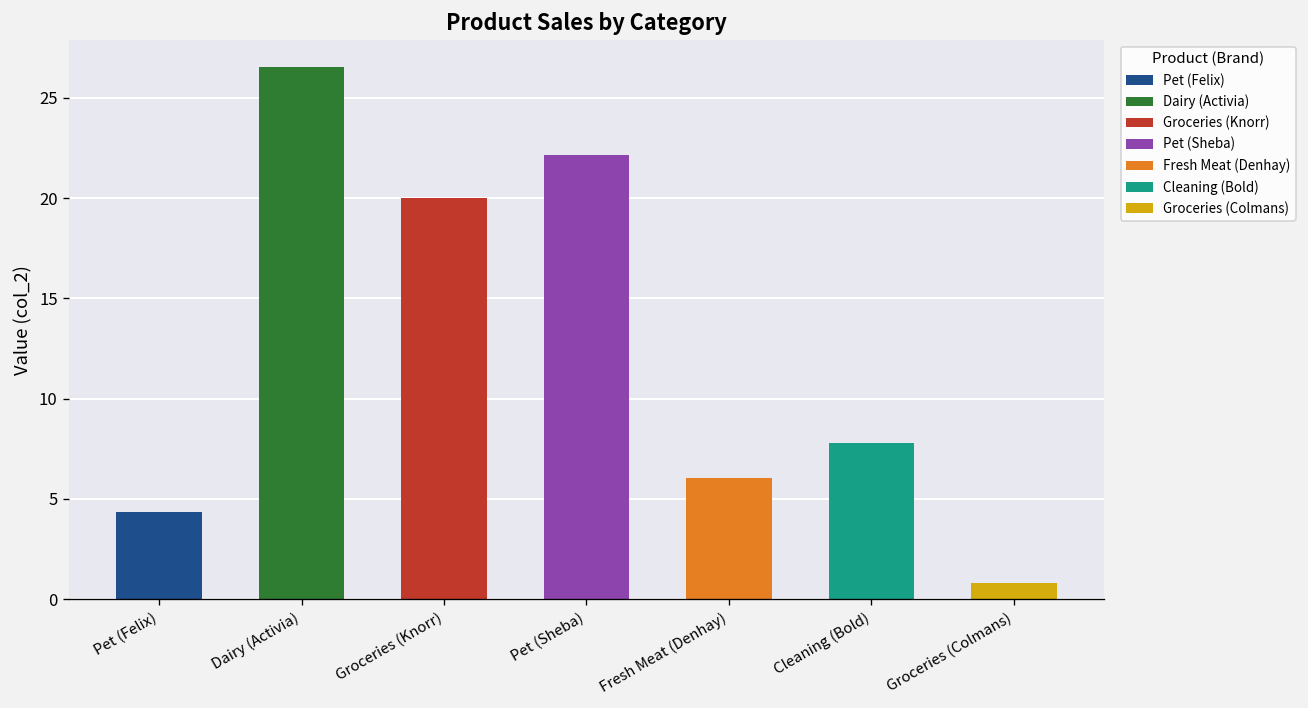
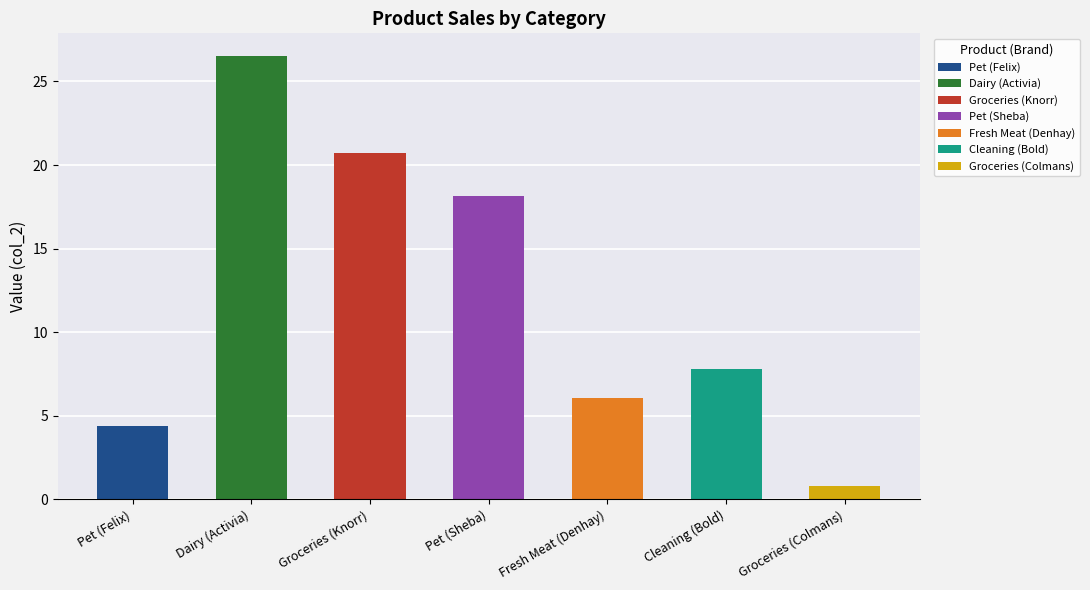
Groceries (Knorr): 20.0 -> 20.7
Pet (Sheba): 22.2 -> 18.1
